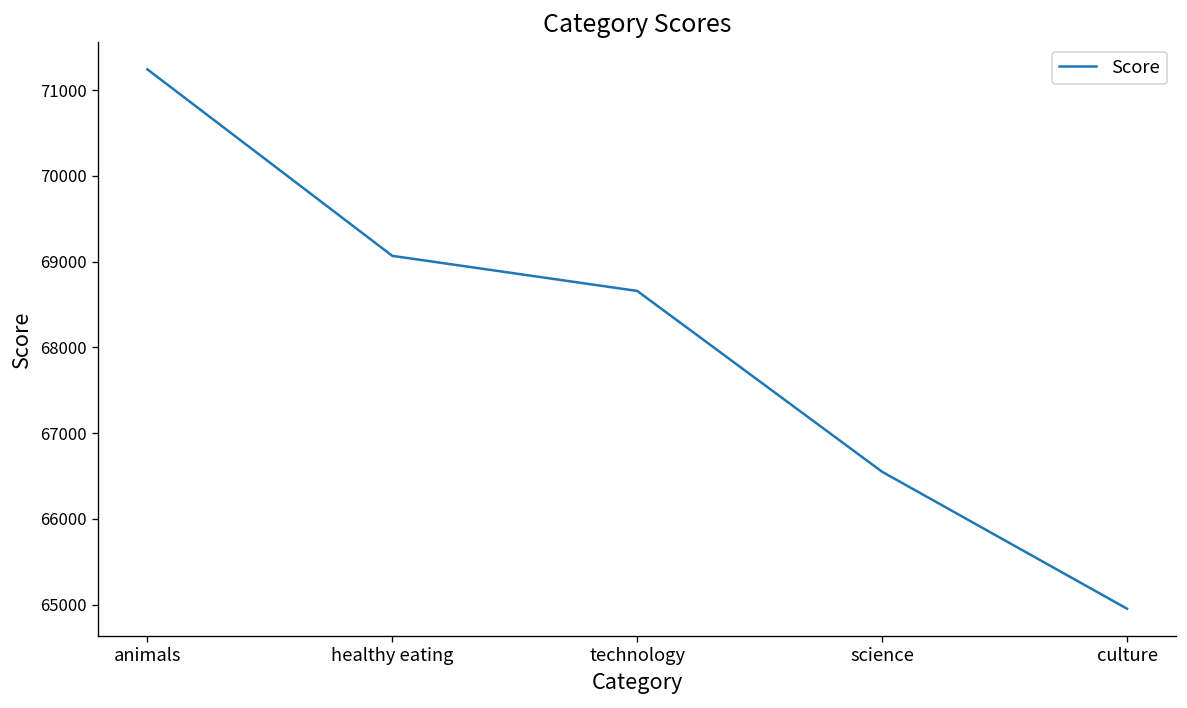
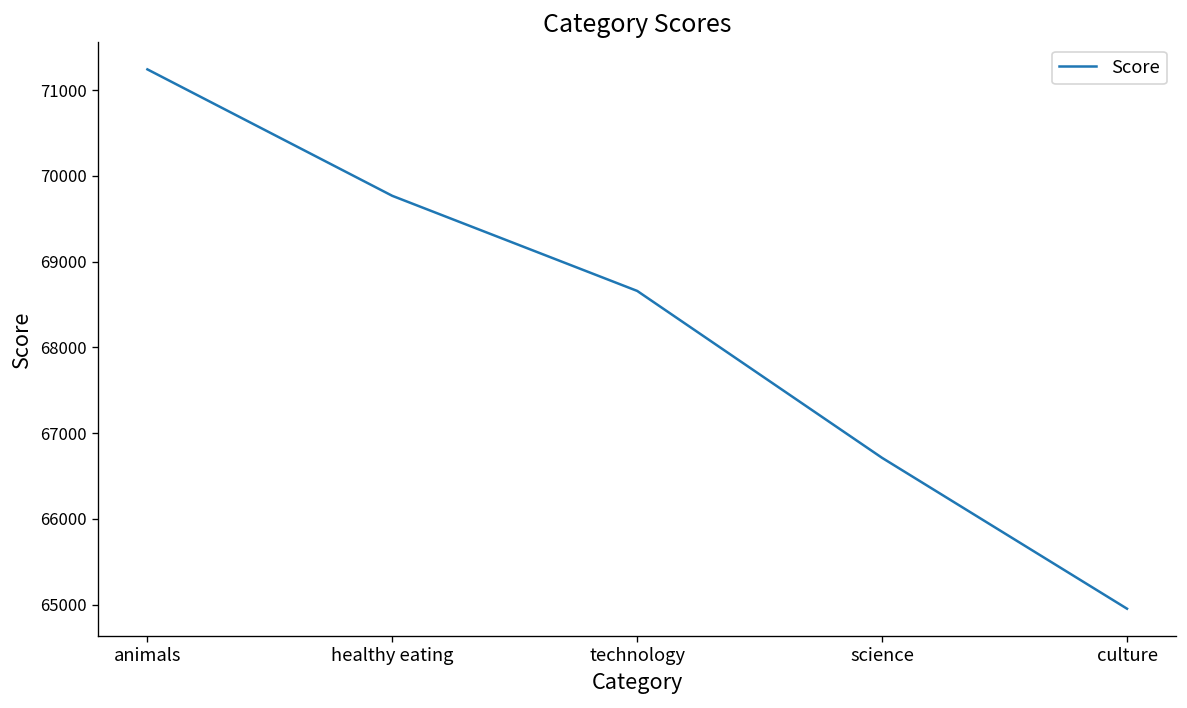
healthy eating: 69100 -> 69800
science: 66500 -> 66700
